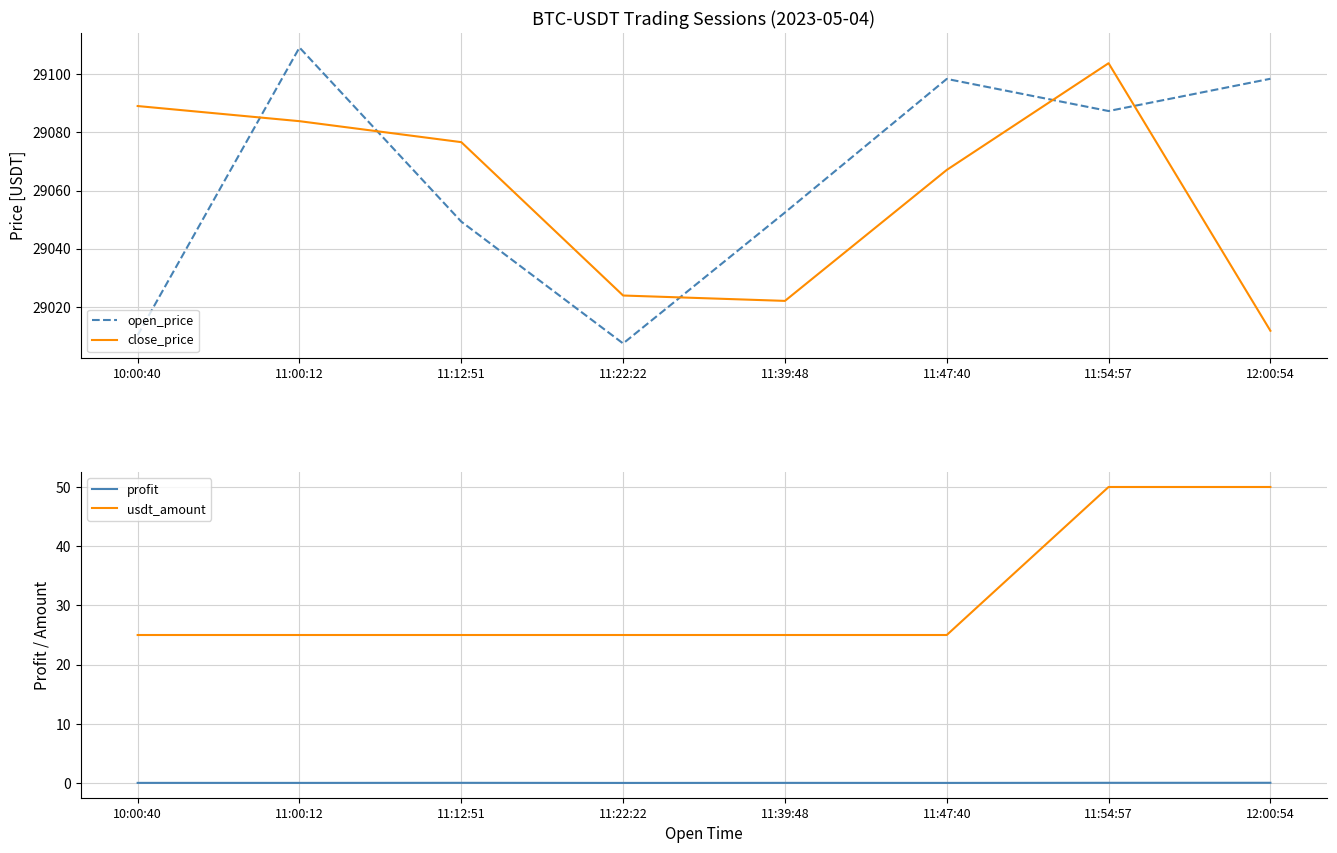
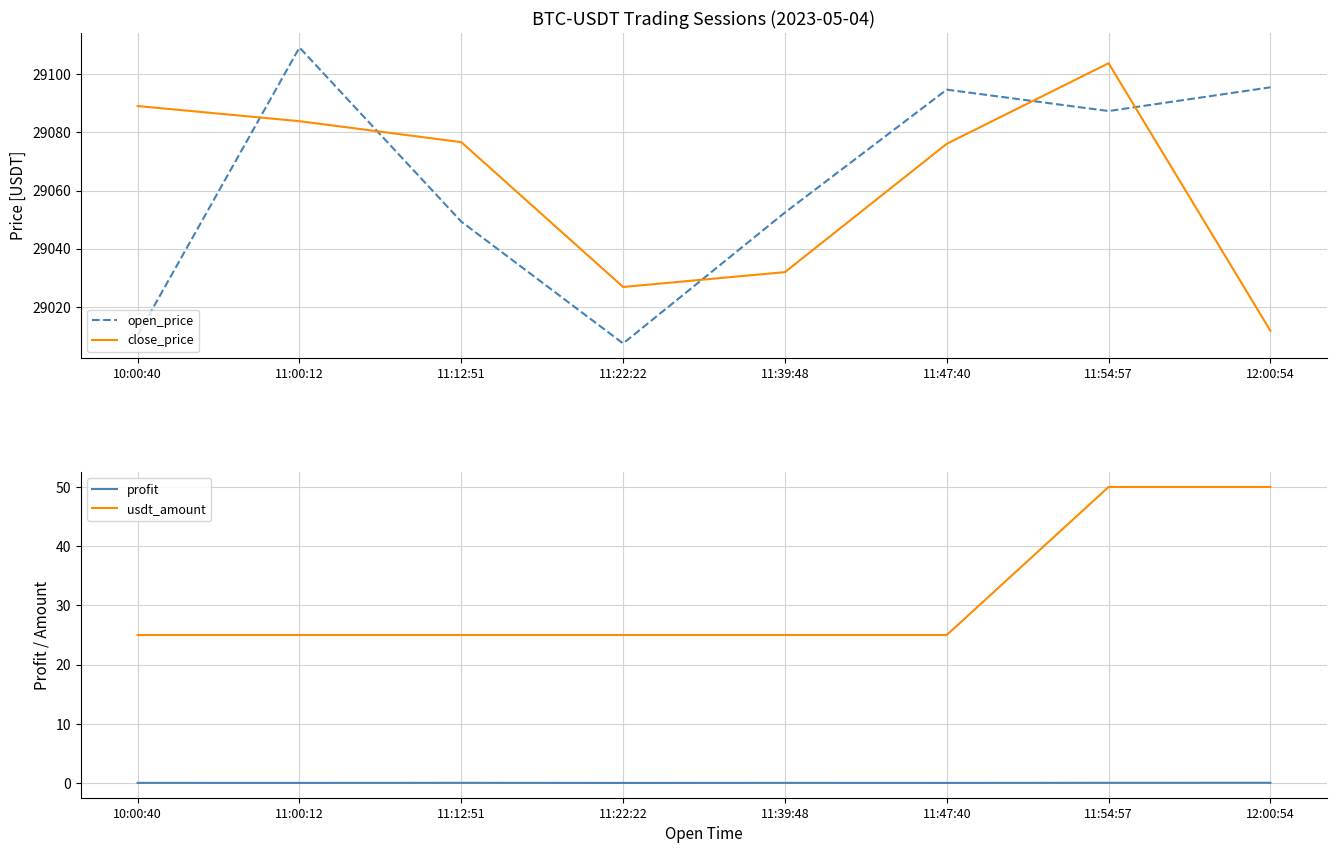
BTC-USDT Trading Sessions (2023-05-04), close_price, 11:22:22: 29024 -> 29027
BTC-USDT Trading Sessions (2023-05-04), close_price, 11:39:48: 29022 -> 29032
BTC-USDT Trading Sessions (2023-05-04), open_price, 11:47:40: 29098 -> 29095
BTC-USDT Trading Sessions (2023-05-04), close_price, 11:47:40: 29067 -> 29076
BTC-USDT Trading Sessions (2023-05-04), open_price, 12:00:54: 29098 -> 29096
